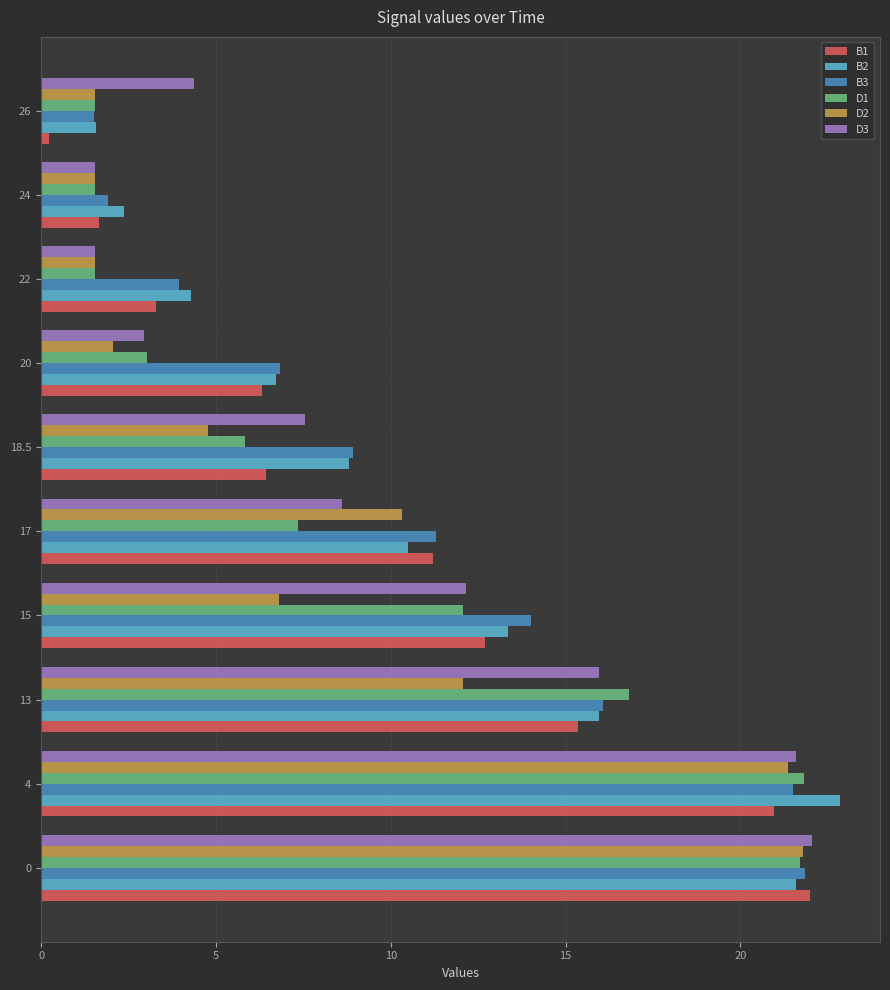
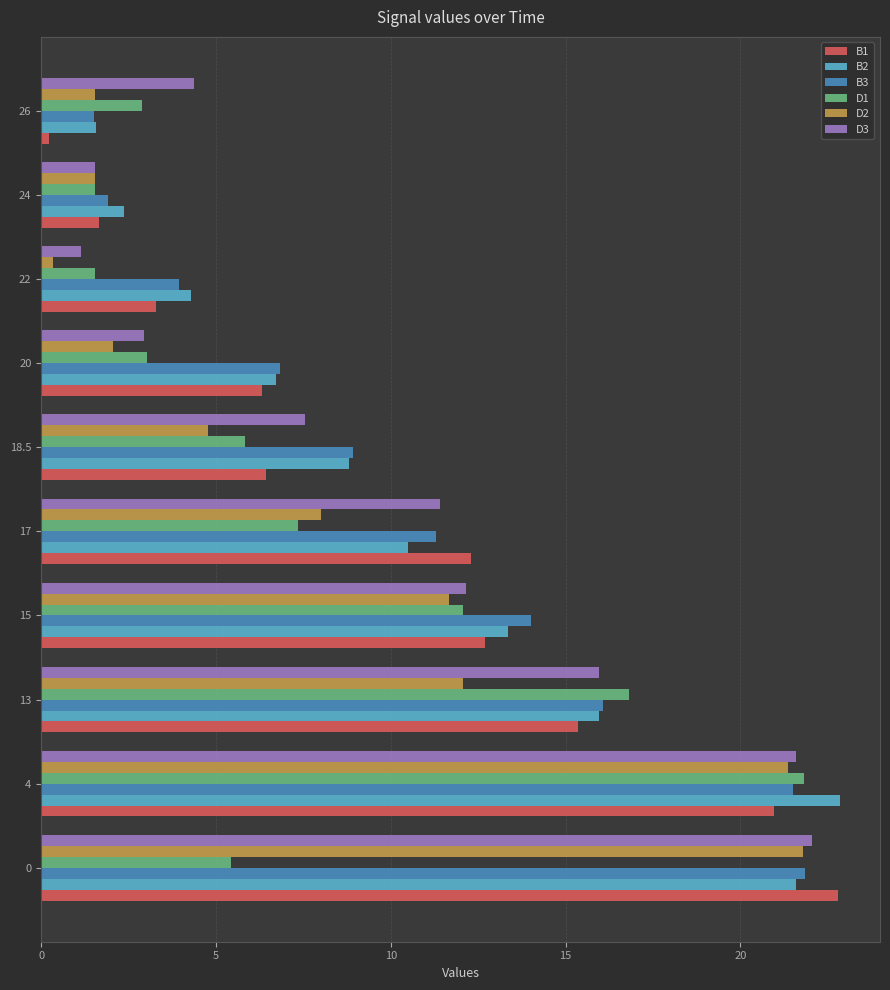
D1, 26: 1.5 -> 2.9
D3, 22: 1.5 -> 1.1
D2, 22: 1.5 -> 0.3
D3, 17: 8.6 -> 11.4
D2, 17: 10.3 -> 8.0
B1, 17: 11.2 -> 12.3
D2, 15: 6.8 -> 11.7
D1, 0: 21.7 -> 5.4
B1, 0: 22.0 -> 22.8
